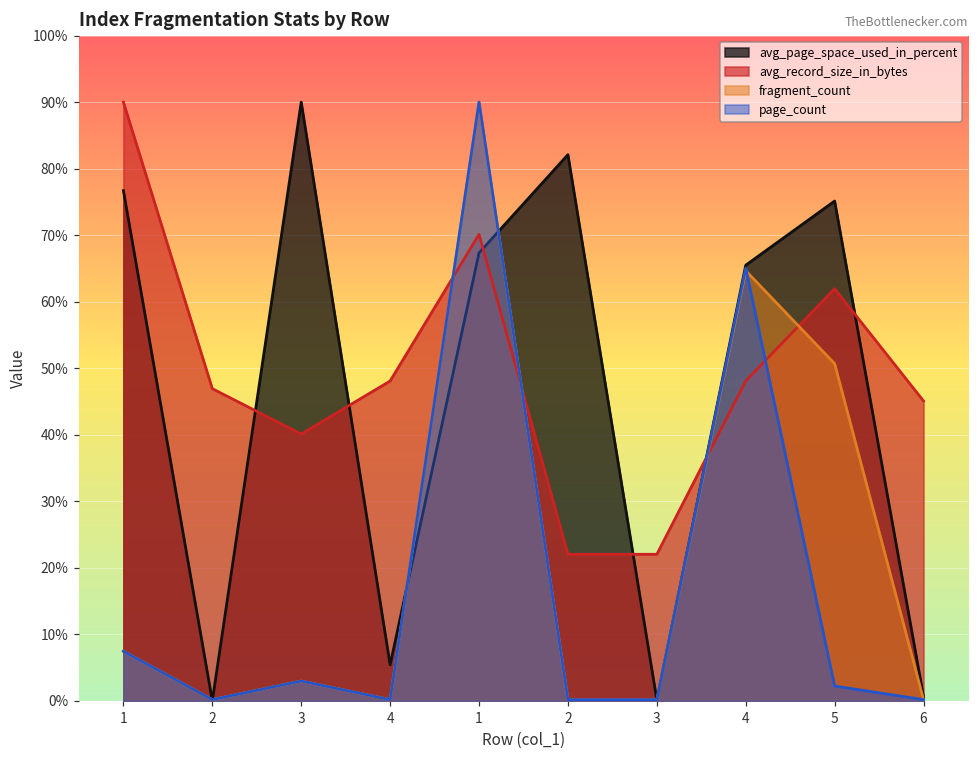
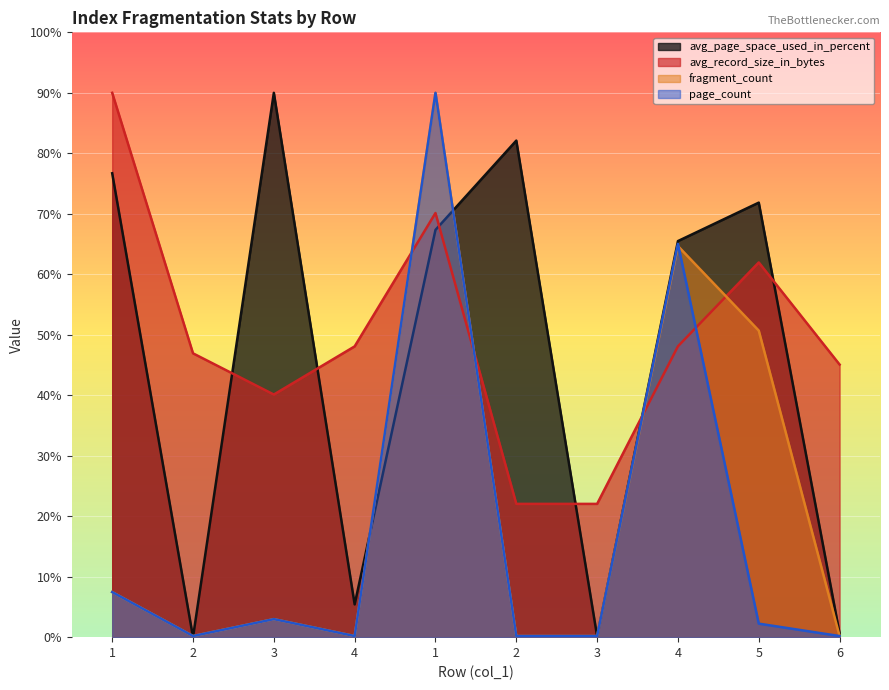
avg_page_space_used_in_percent, 5: 75% -> 72%
